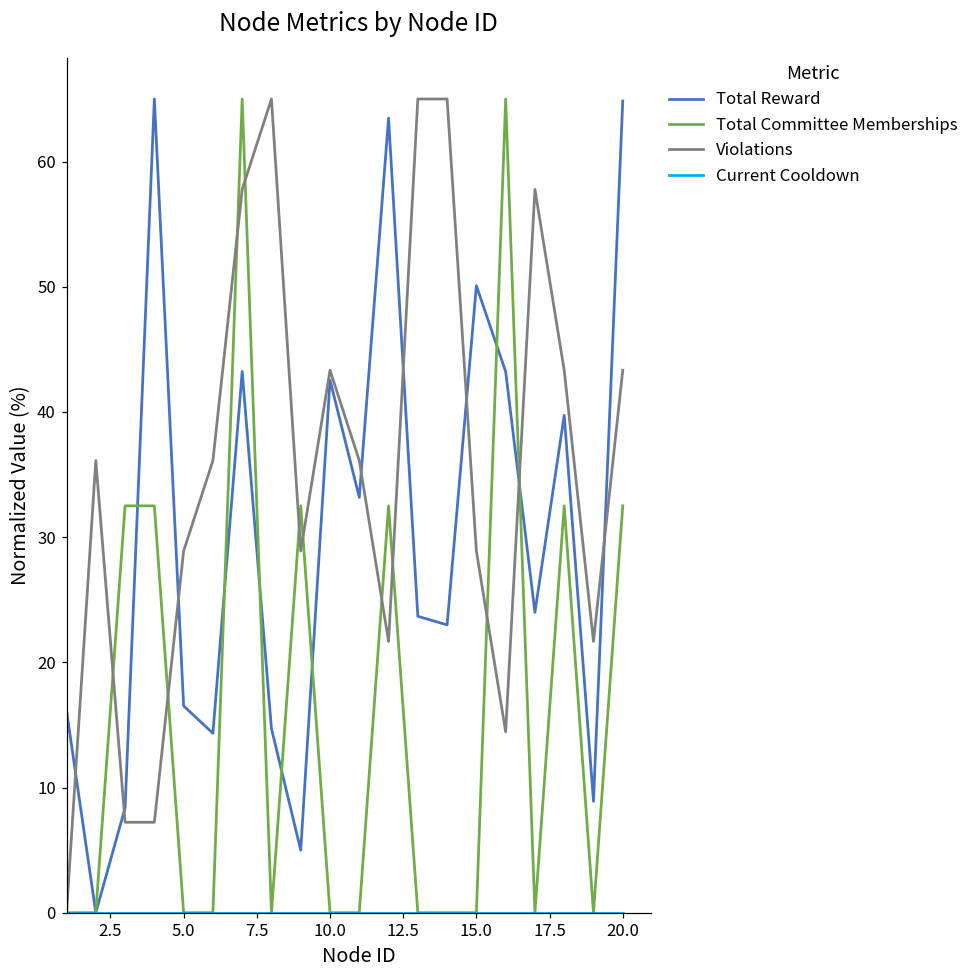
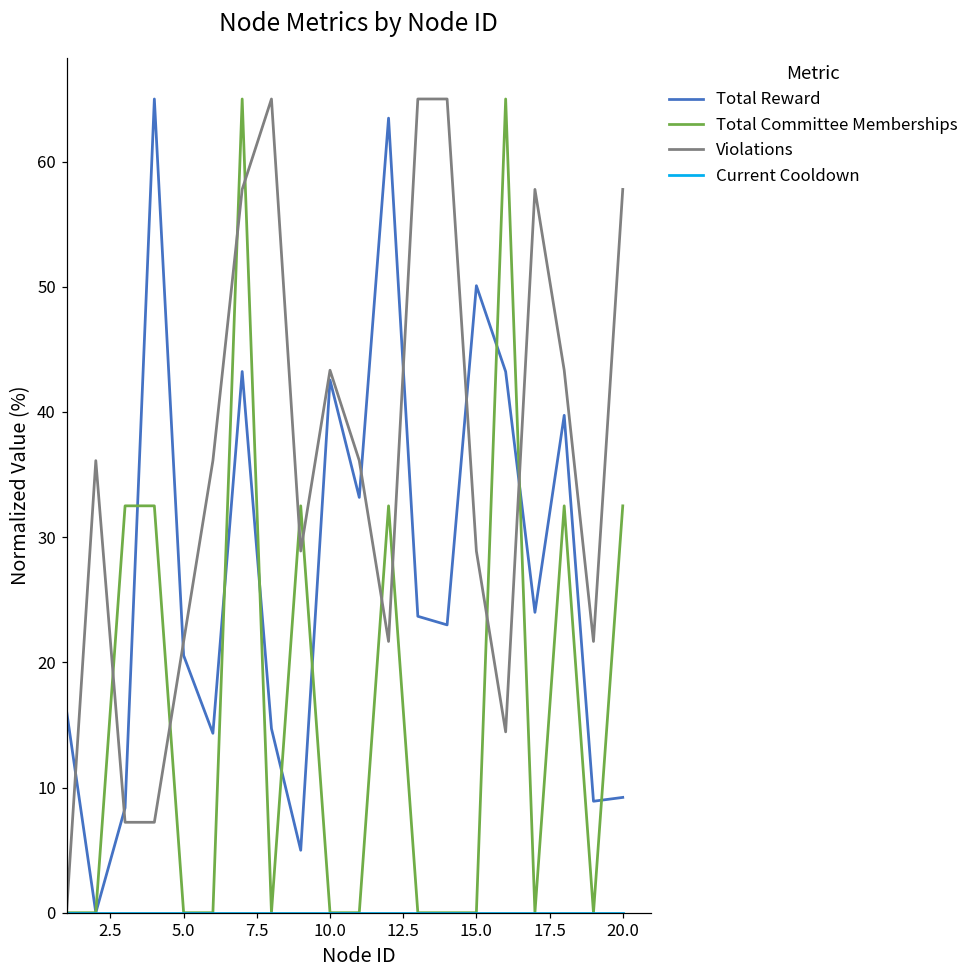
Total Reward, 5.0: 16.5 -> 20.5
Violations, 5.0: 28.9 -> 21.7
Total Reward, 20.0: 64.8 -> 9.2
Violations, 20.0: 43.3 -> 57.8
